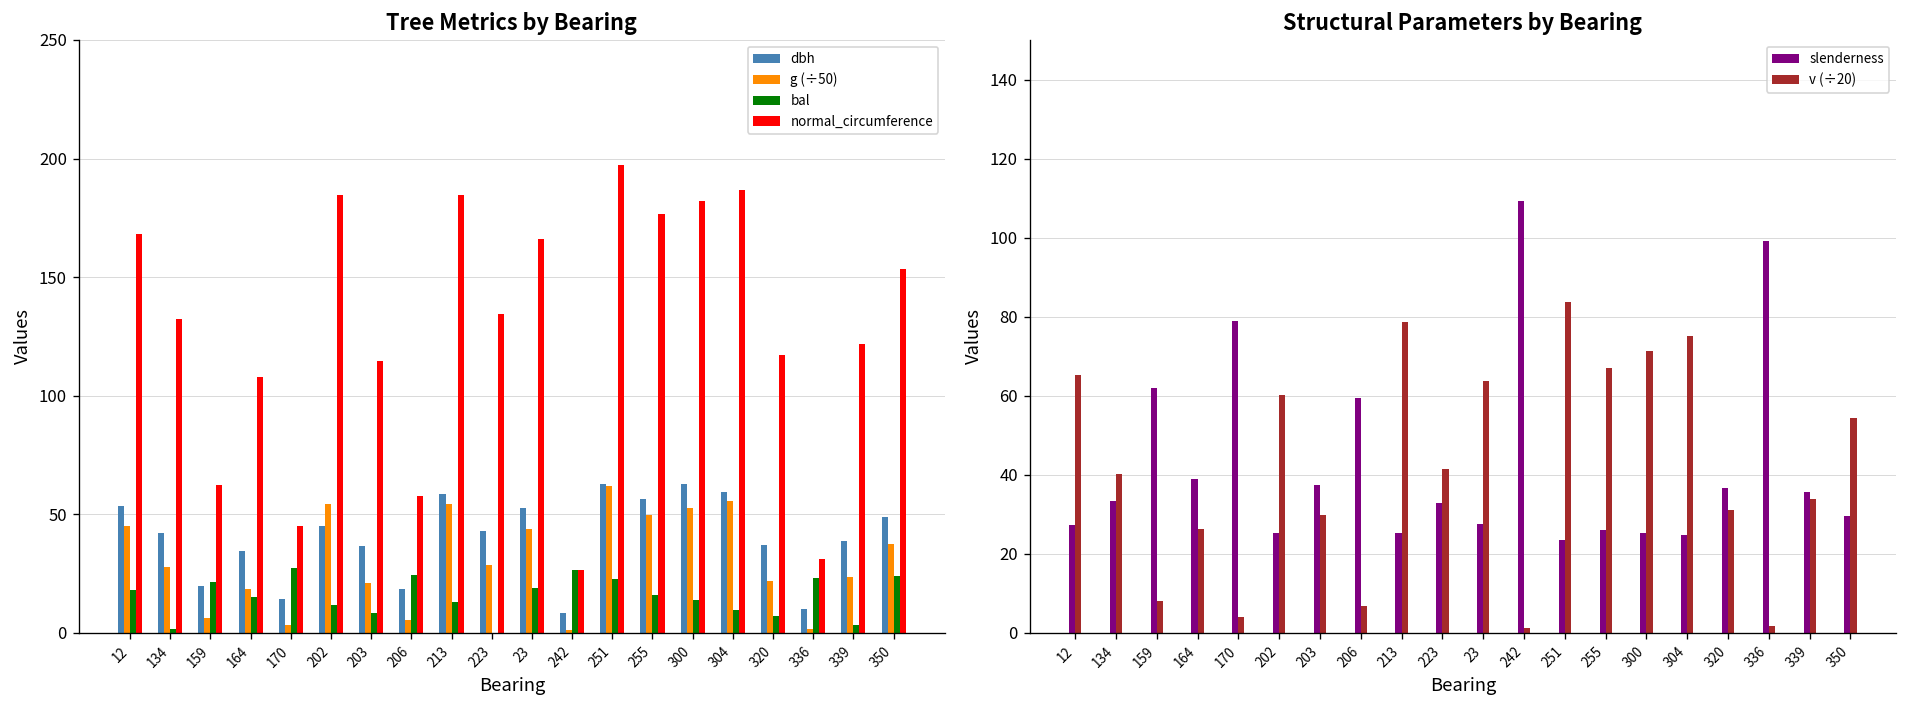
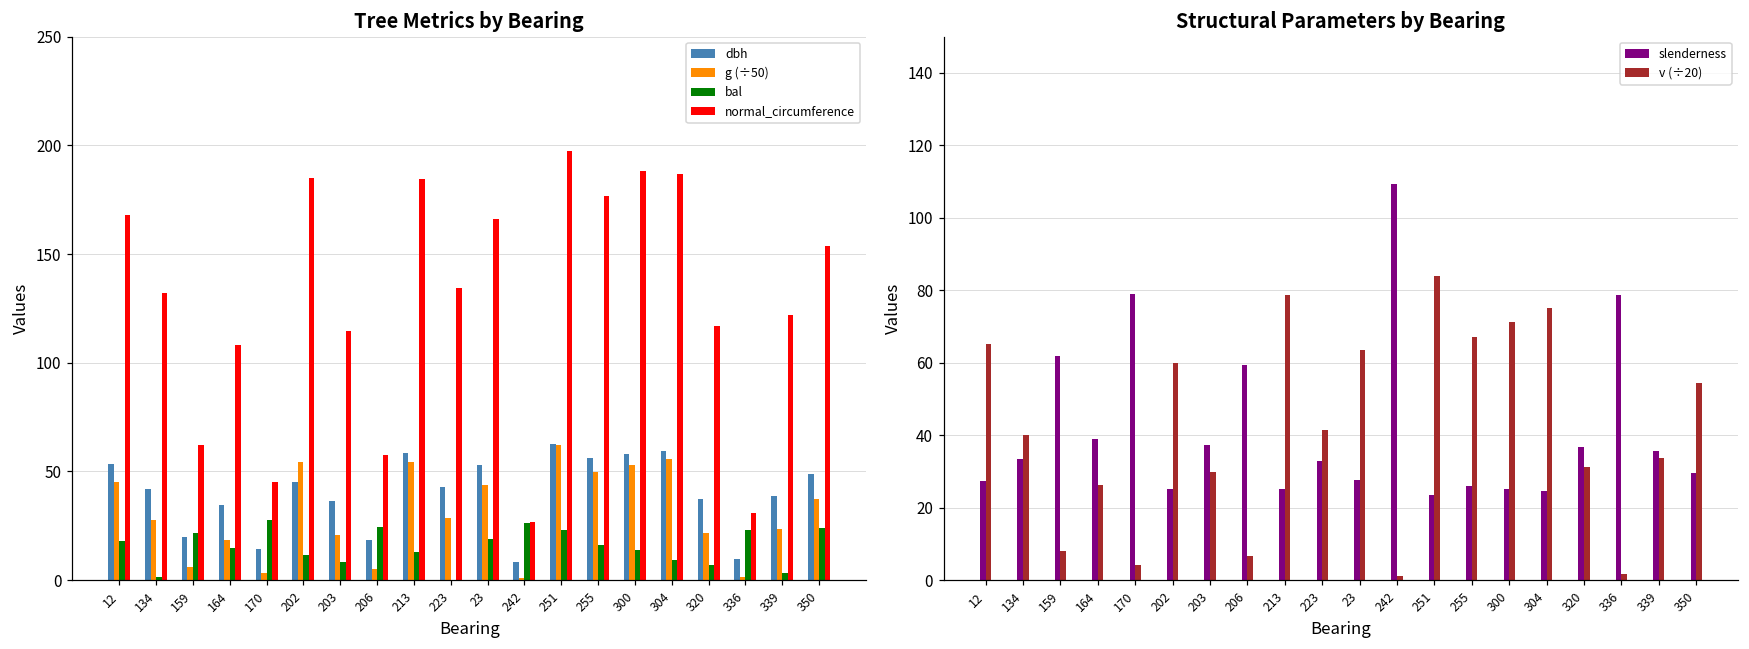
Tree Metrics by Bearing, dbh, 300: 63 -> 58
Tree Metrics by Bearing, normal_circumference, 300: 182 -> 188
Structural Parameters by Bearing, slenderness, 336: 99 -> 79
